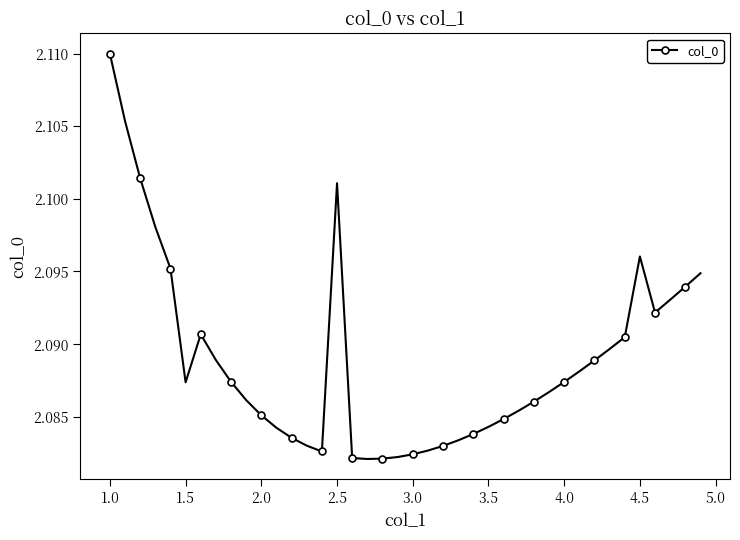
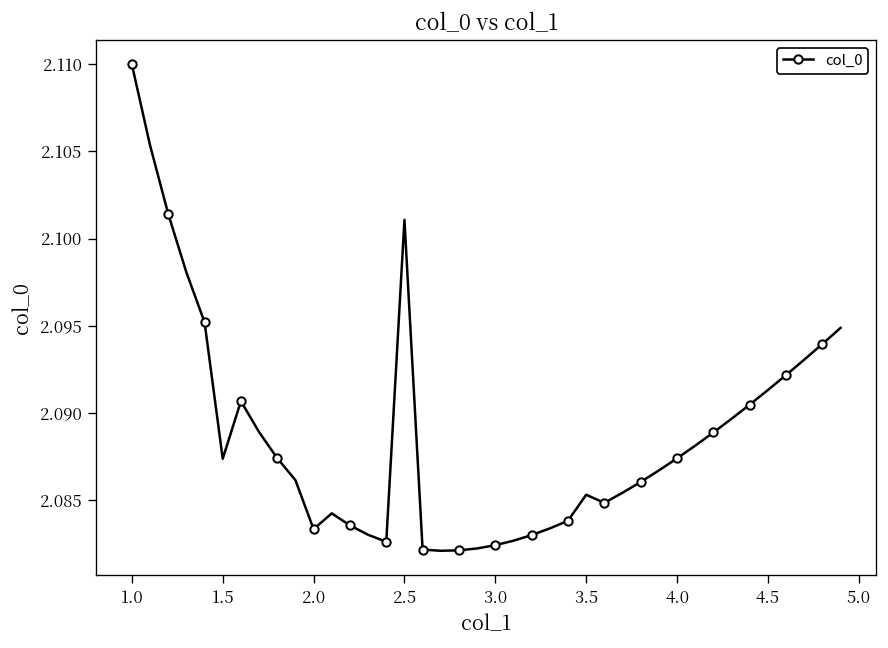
2.0: 2.0851 -> 2.0833
3.5: 2.0843 -> 2.0853
4.5: 2.0960 -> 2.0913
